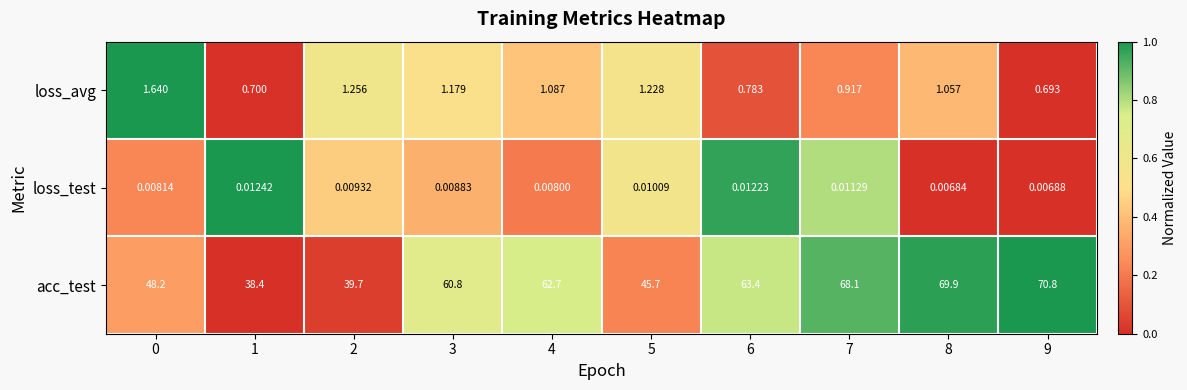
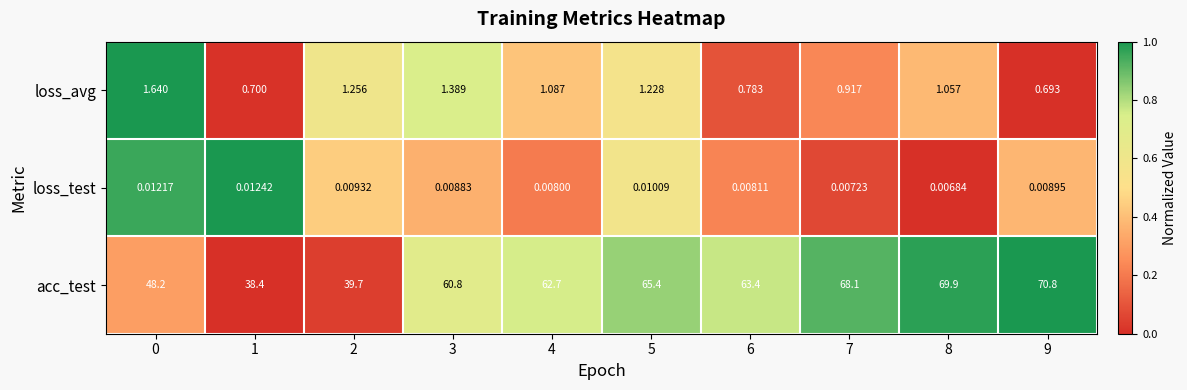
loss_avg, 3: 1.179 -> 1.389
loss_test, 0: 0.00814 -> 0.01217
loss_test, 6: 0.01223 -> 0.00811
loss_test, 7: 0.01129 -> 0.00723
loss_test, 9: 0.00688 -> 0.00895
acc_test, 5: 45.7 -> 65.4
